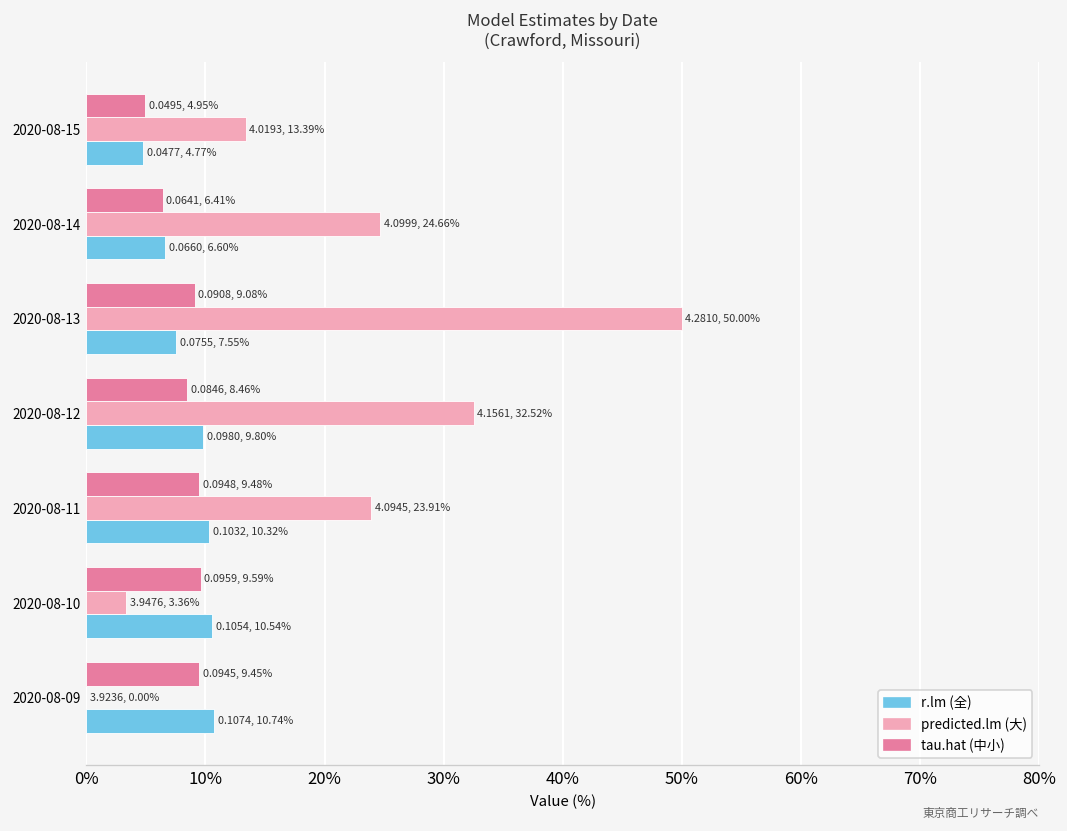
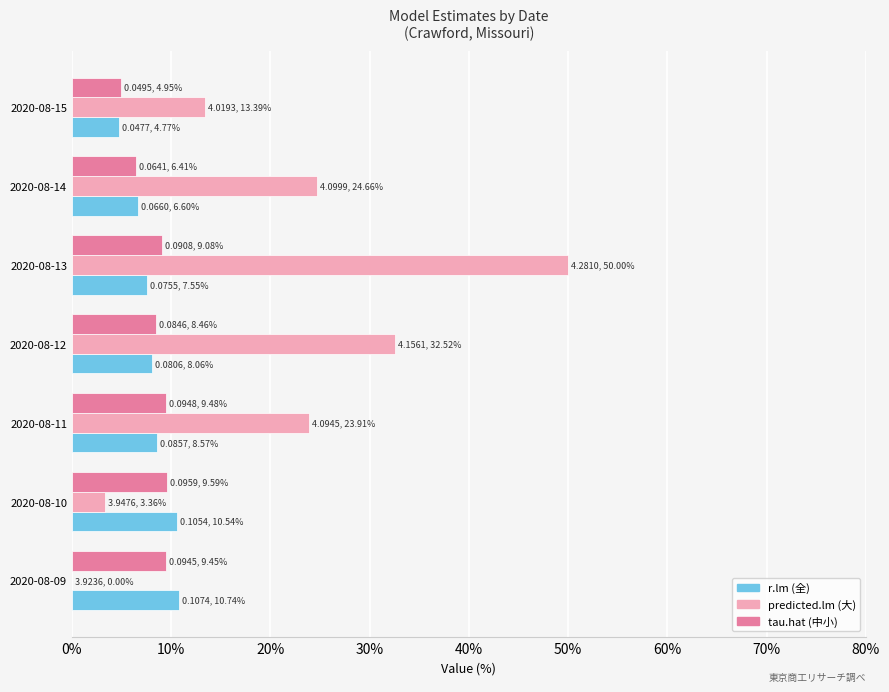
r.lm (全), 2020-08-12: 0.0980, 9.80% -> 0.0806, 8.06%
r.lm (全), 2020-08-11: 0.1032, 10.32% -> 0.0857, 8.57%
